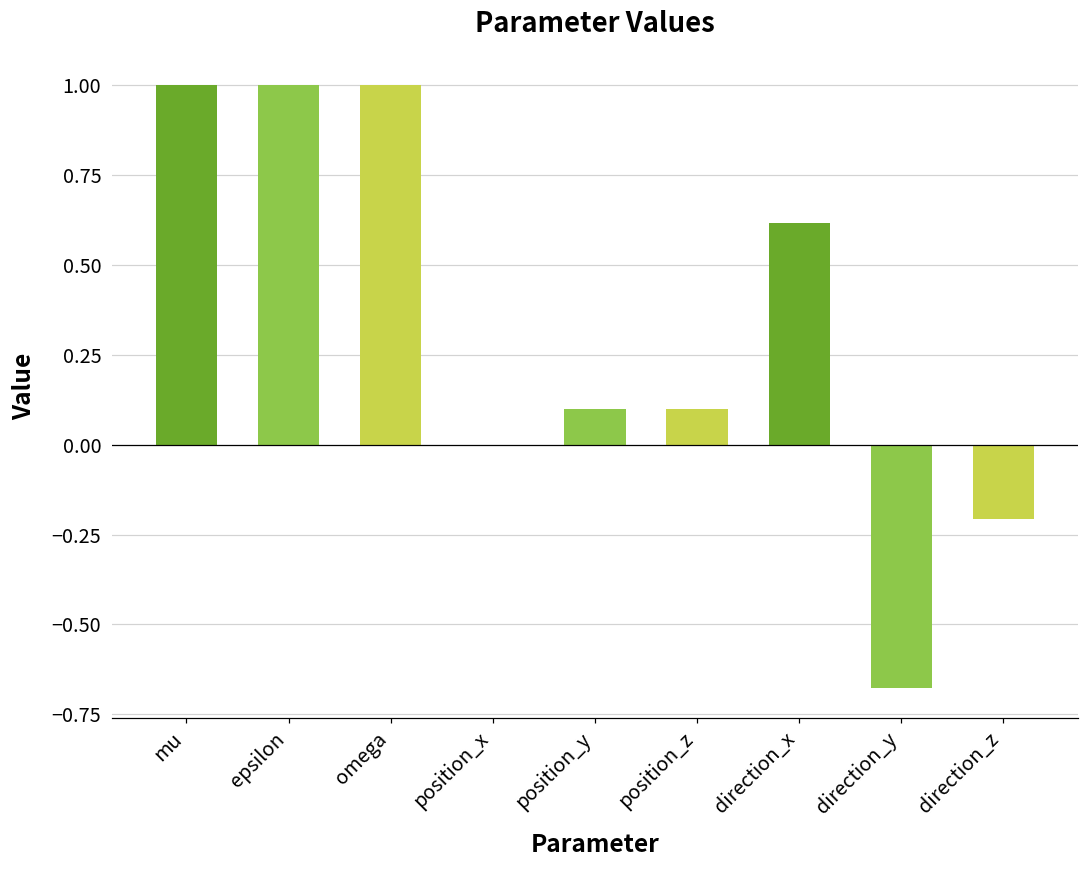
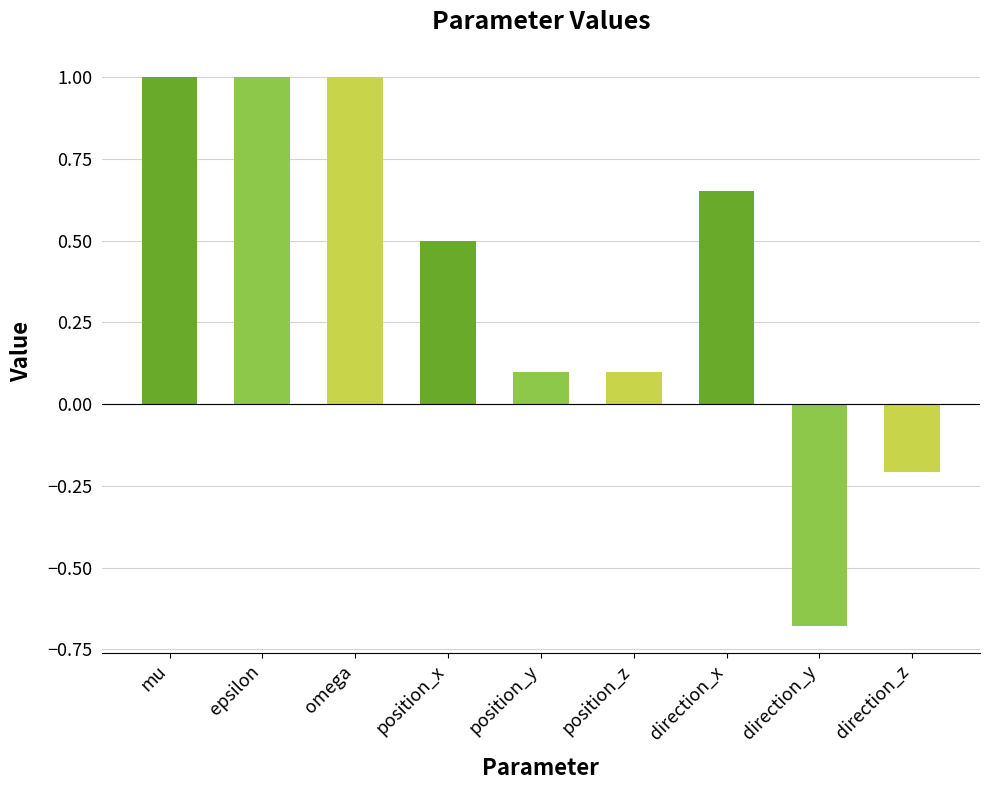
position_x: 0.0 -> 0.5
direction_x: 0.62 -> 0.65
